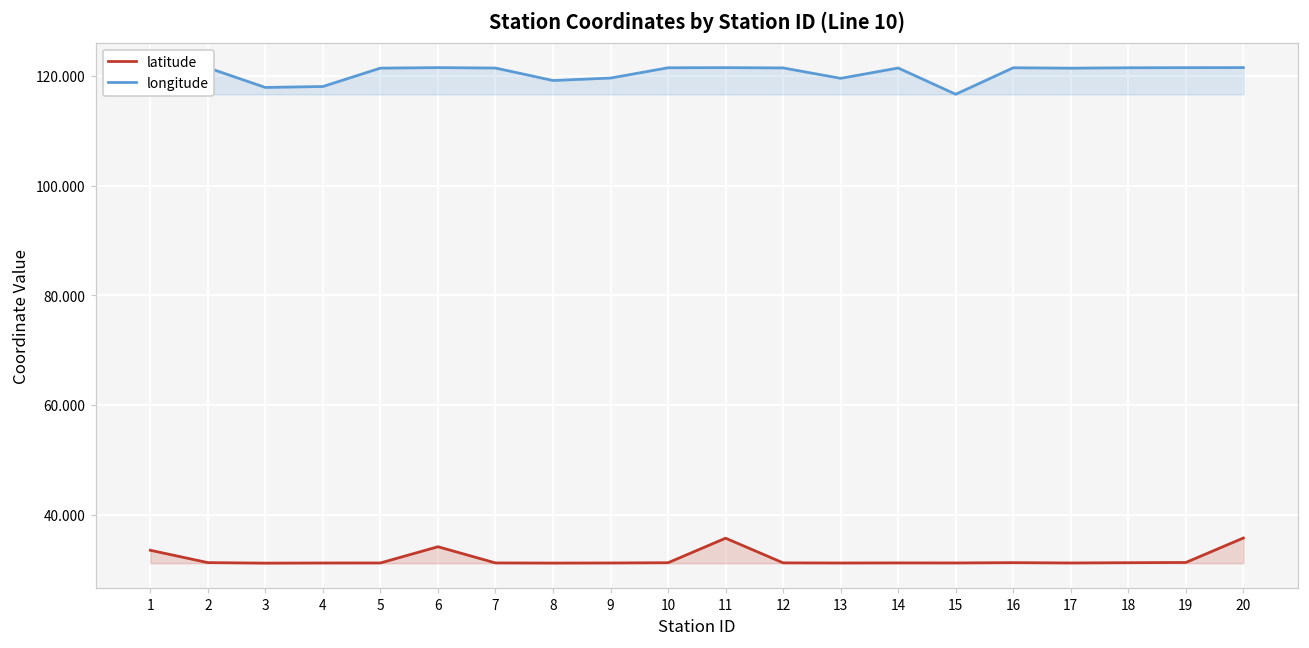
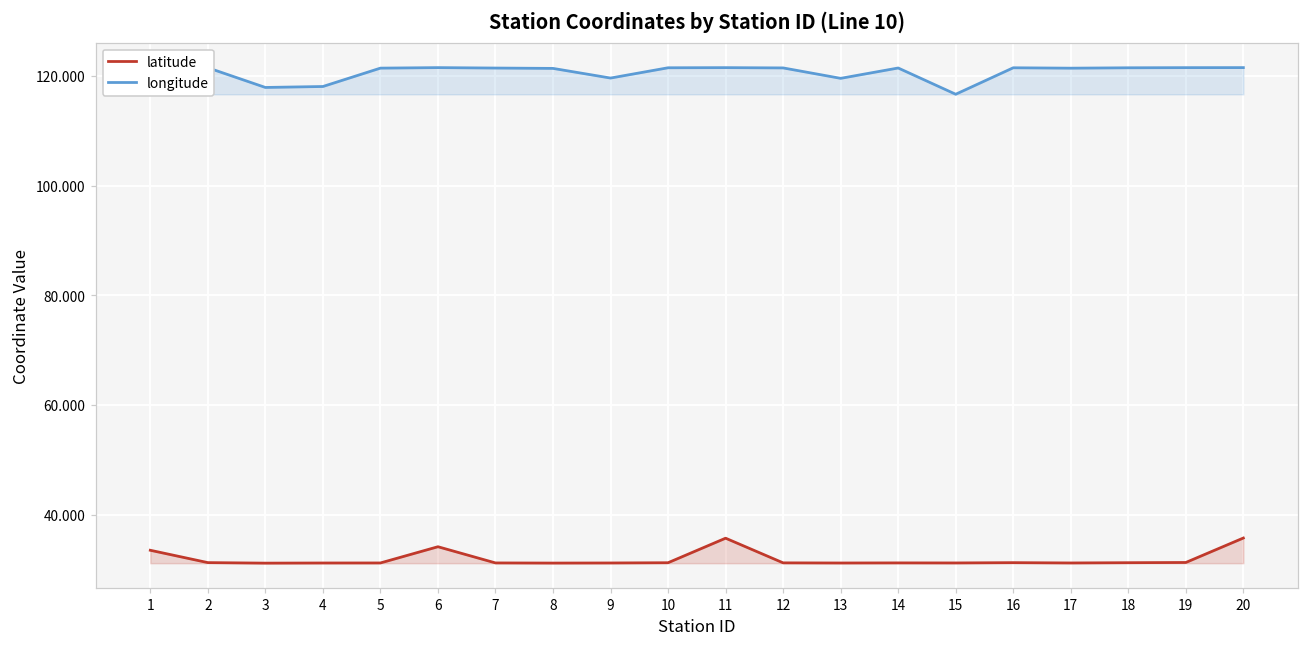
longitude, 8: 119 -> 121
